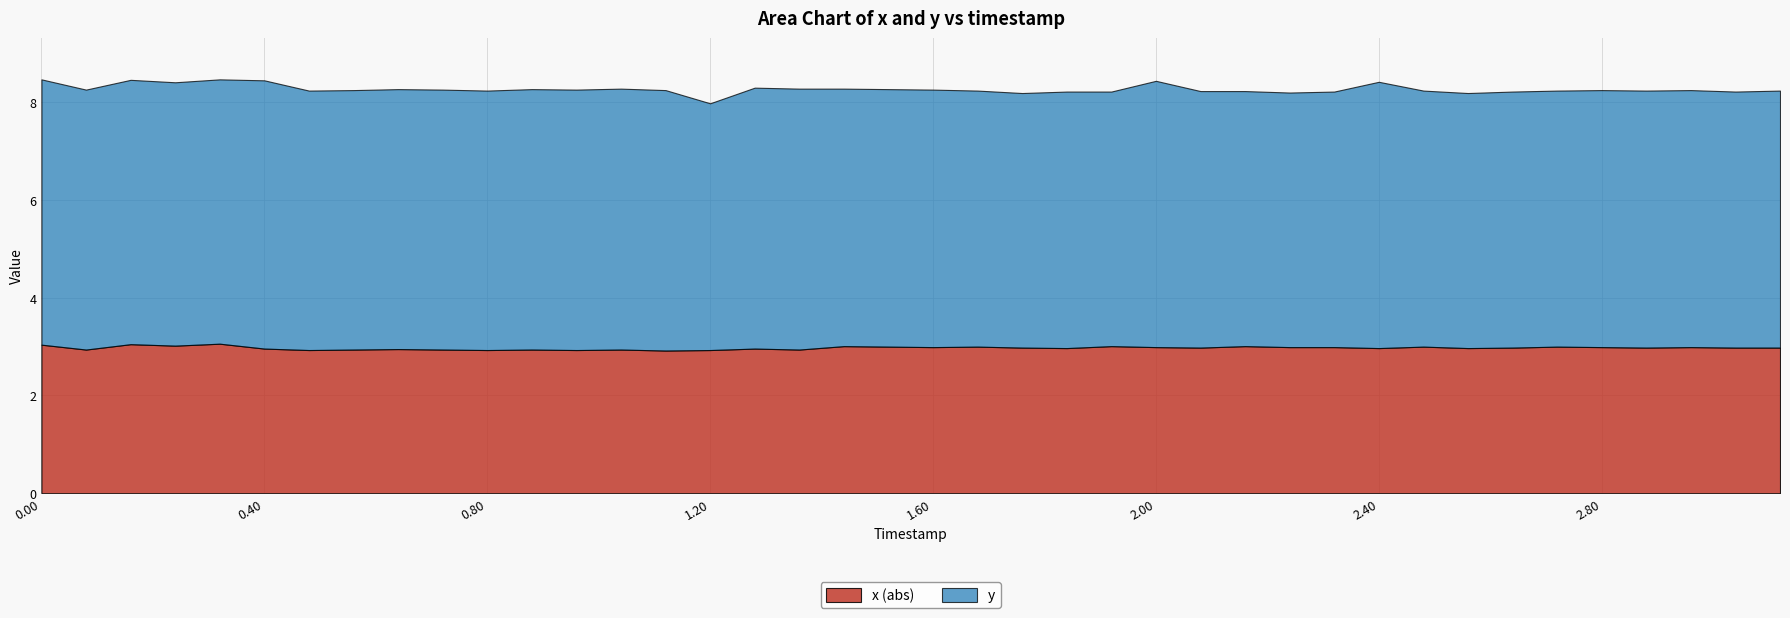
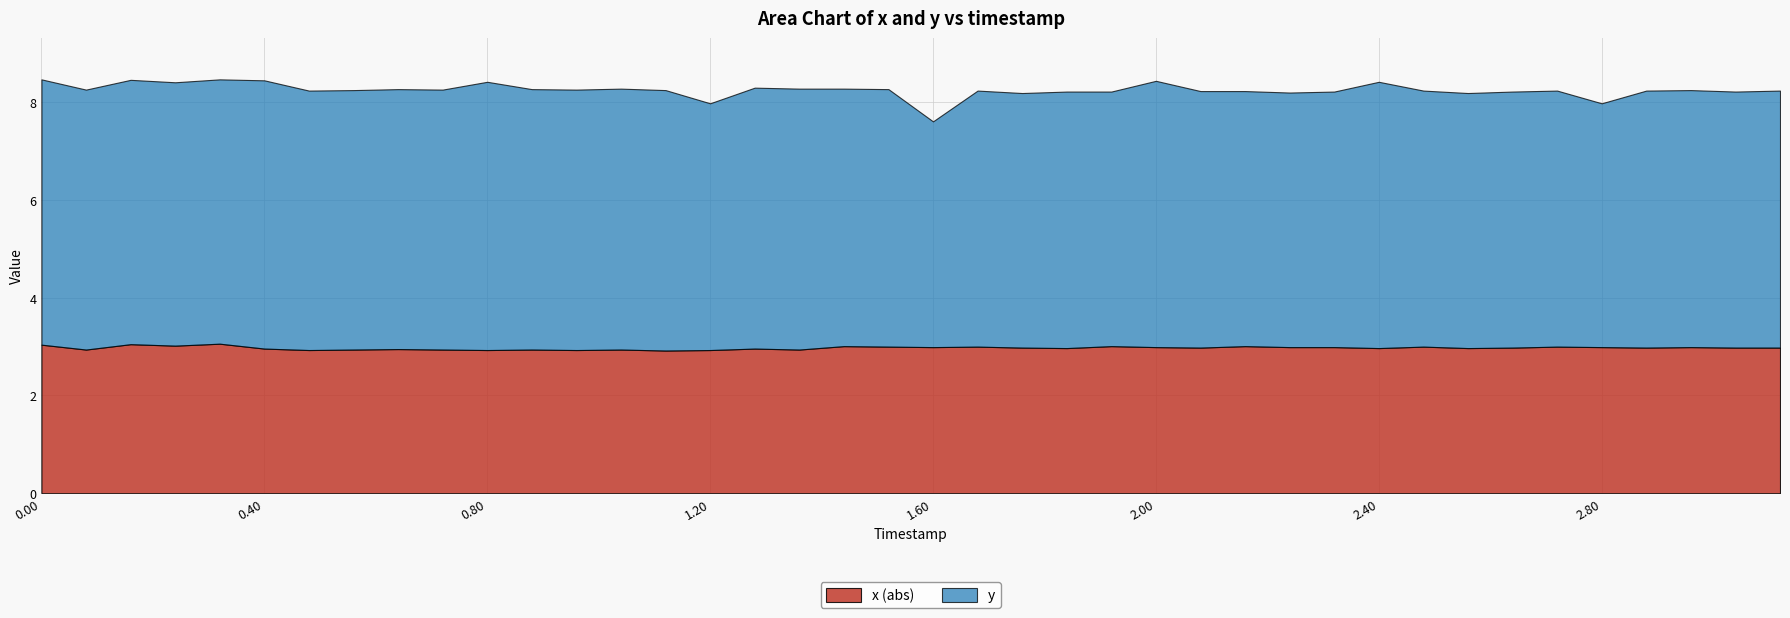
y, 0.80: 5.3 -> 5.5
y, 1.60: 5.3 -> 4.6
y, 2.80: 5.3 -> 5.0
